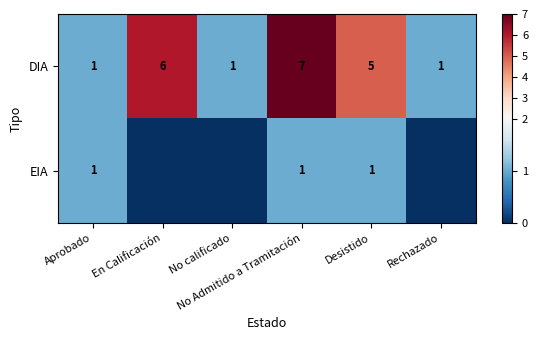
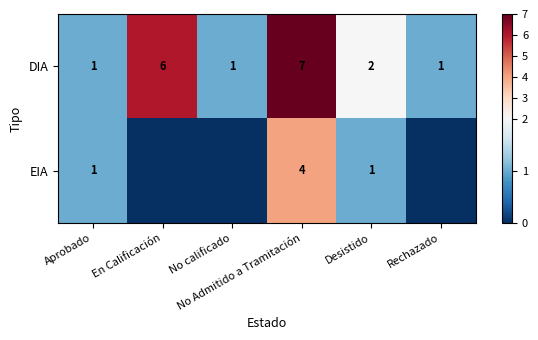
DIA, Desistido: 5 -> 2
EIA, No Admitido a Tramitación: 1 -> 4
